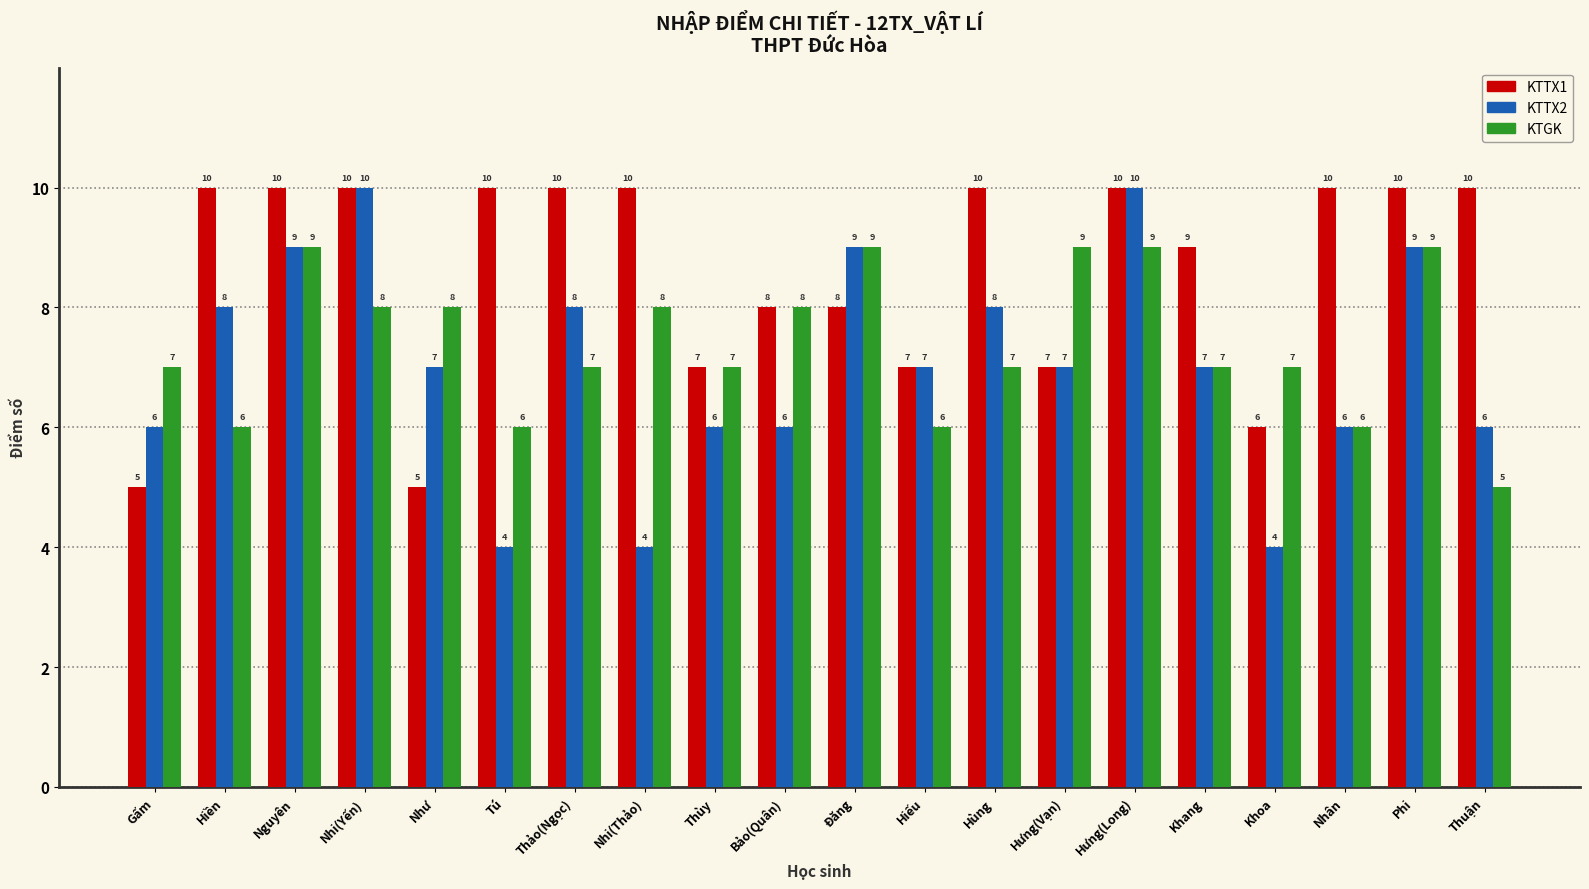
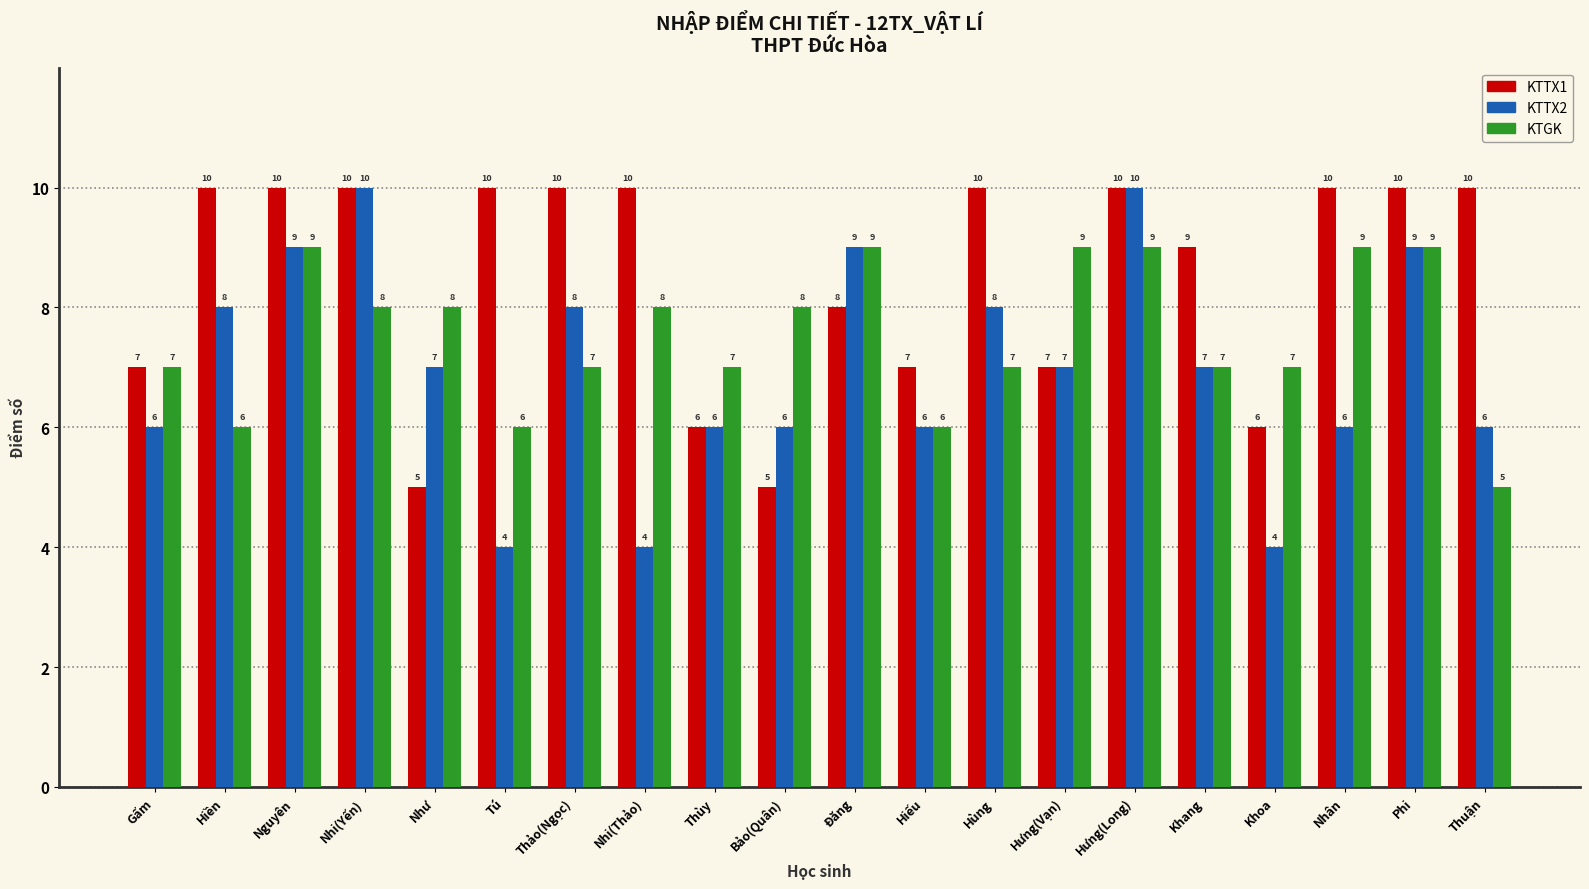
KTTX1, Gấm: 5 -> 7
KTTX1, Thùy: 7 -> 6
KTTX1, Bảo(Quân): 8 -> 5
KTTX2, Hiếu: 7 -> 6
KTGK, Nhân: 6 -> 9
